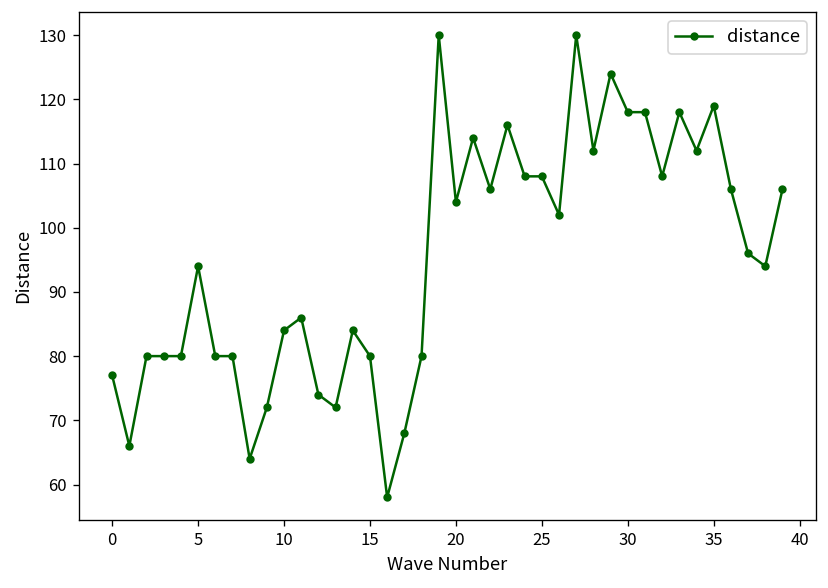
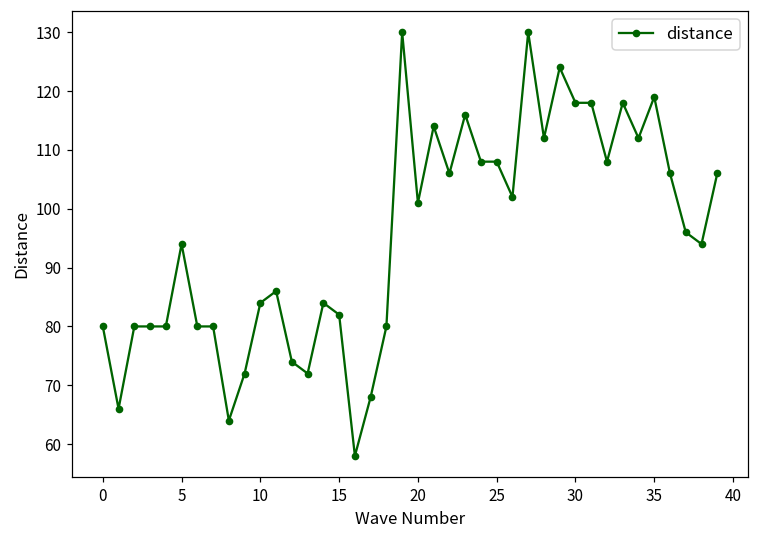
0: 77 -> 80
15: 80 -> 82
20: 104 -> 101
